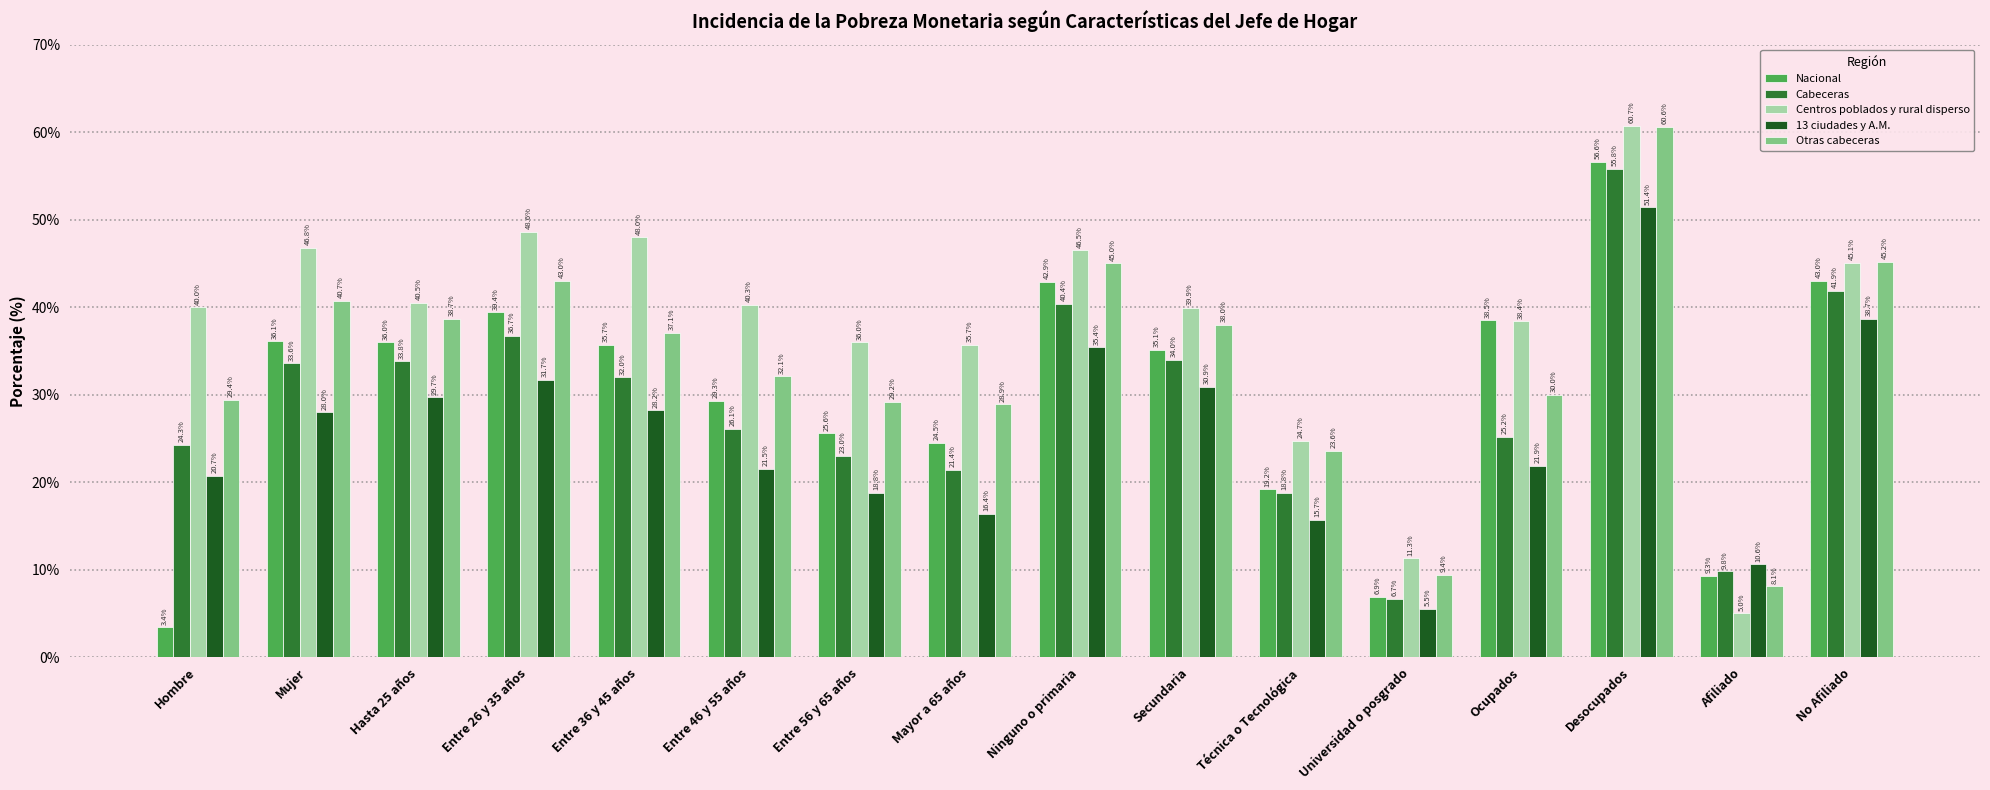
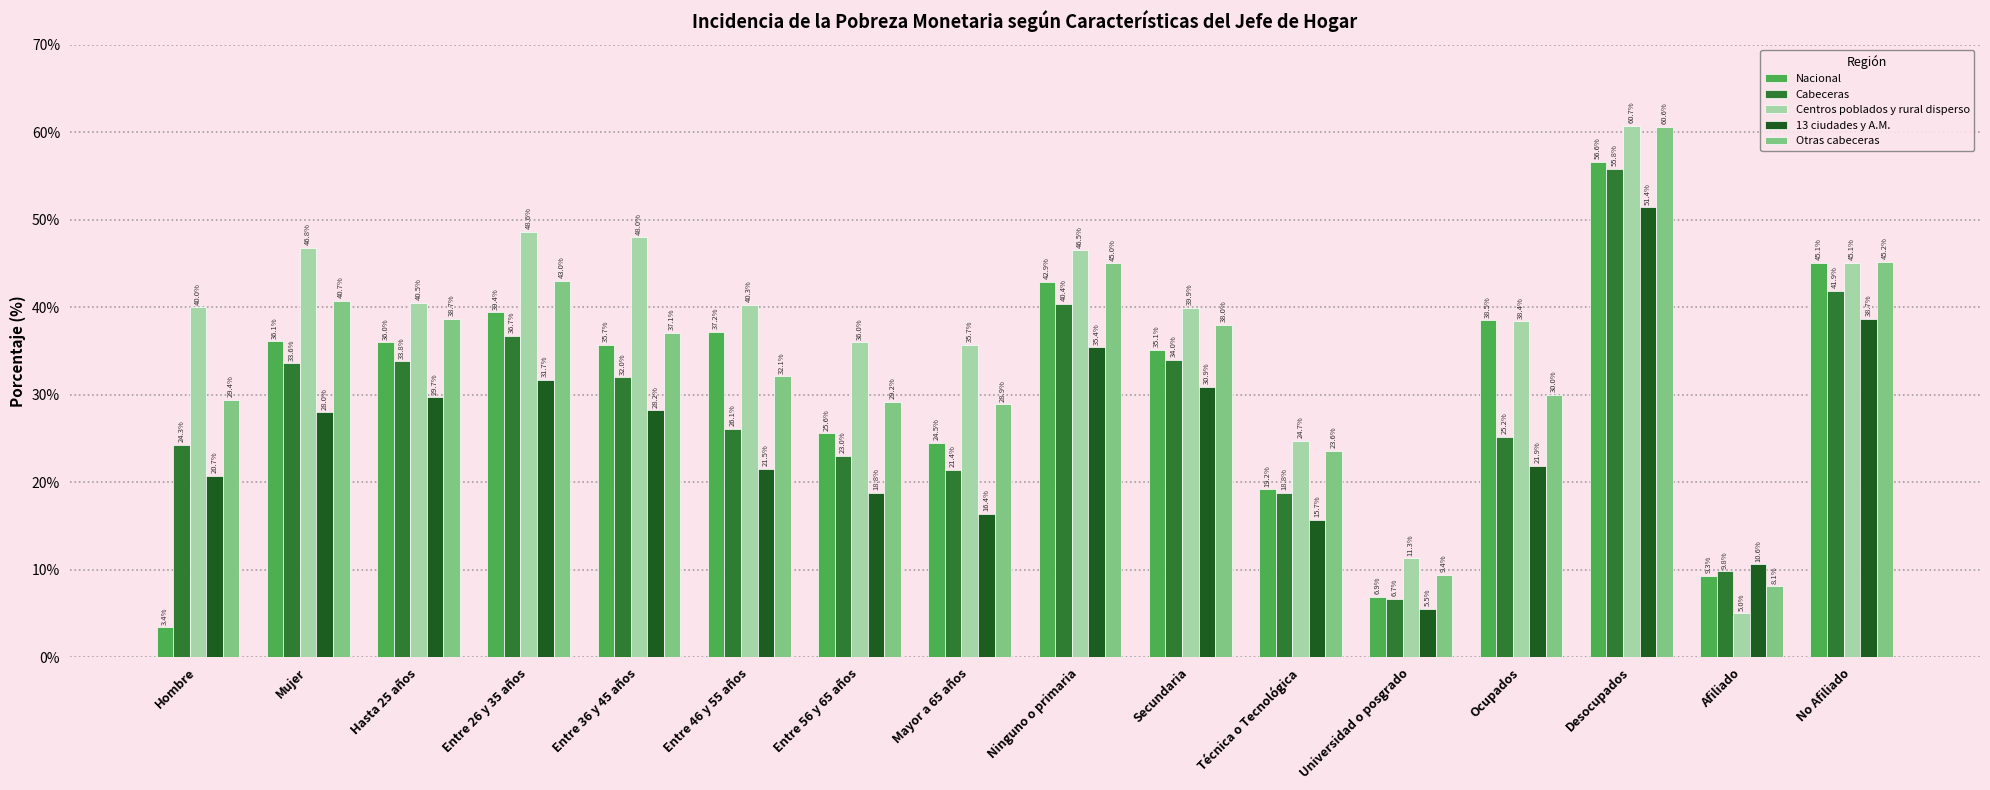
Nacional, Entre 46 y 55 años: 29.3% -> 37.2%
Nacional, No Afiliado: 43.0% -> 45.1%
